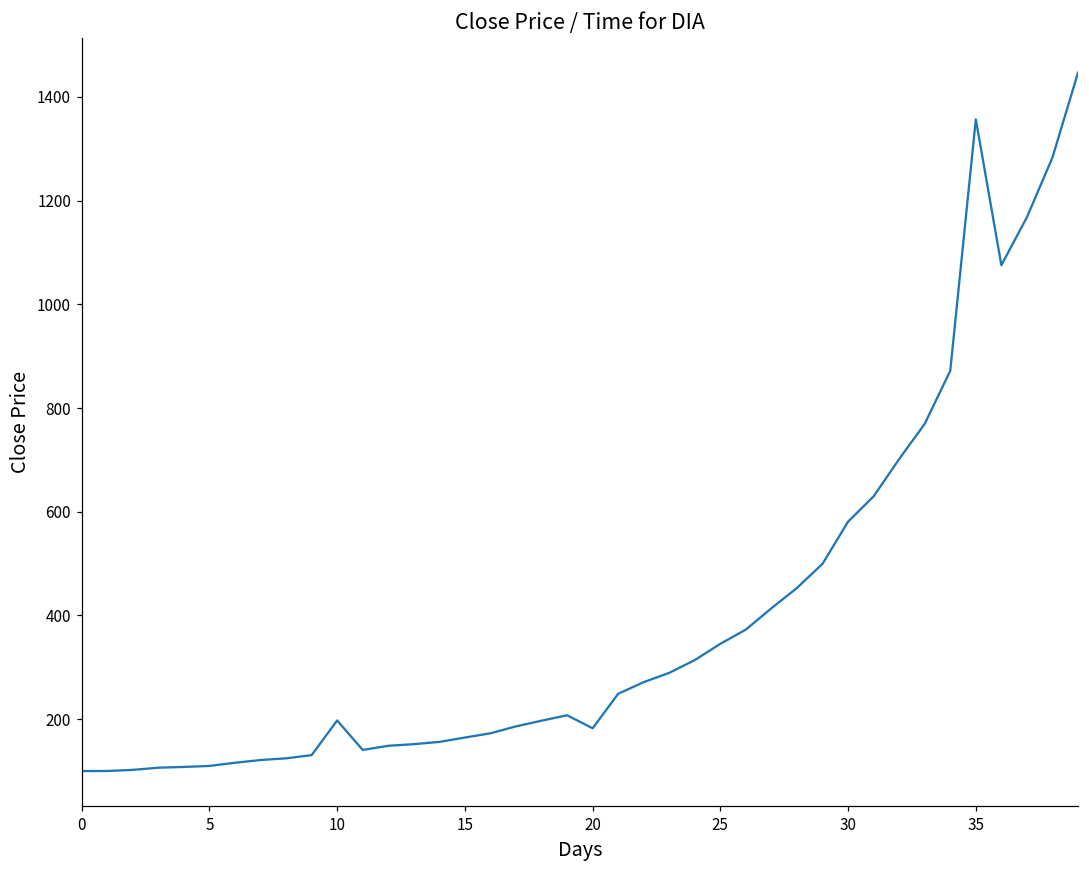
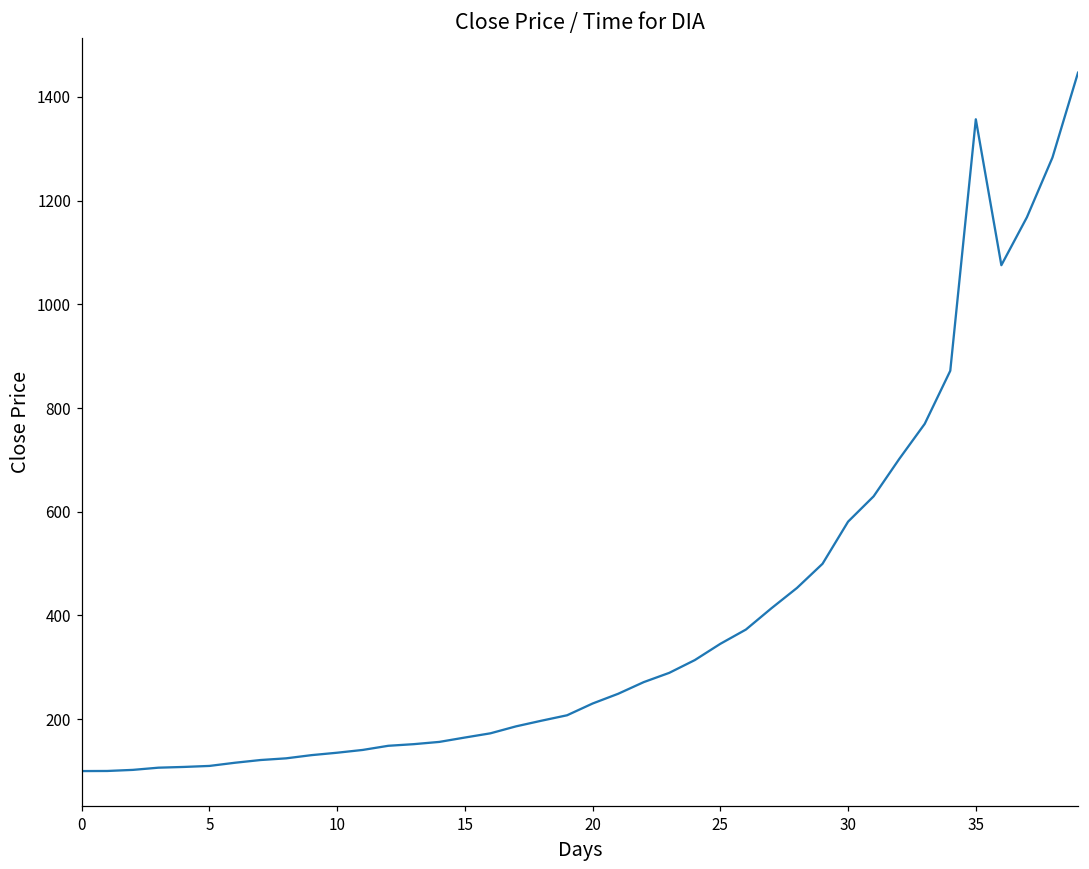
10: 200 -> 140
20: 180 -> 230
